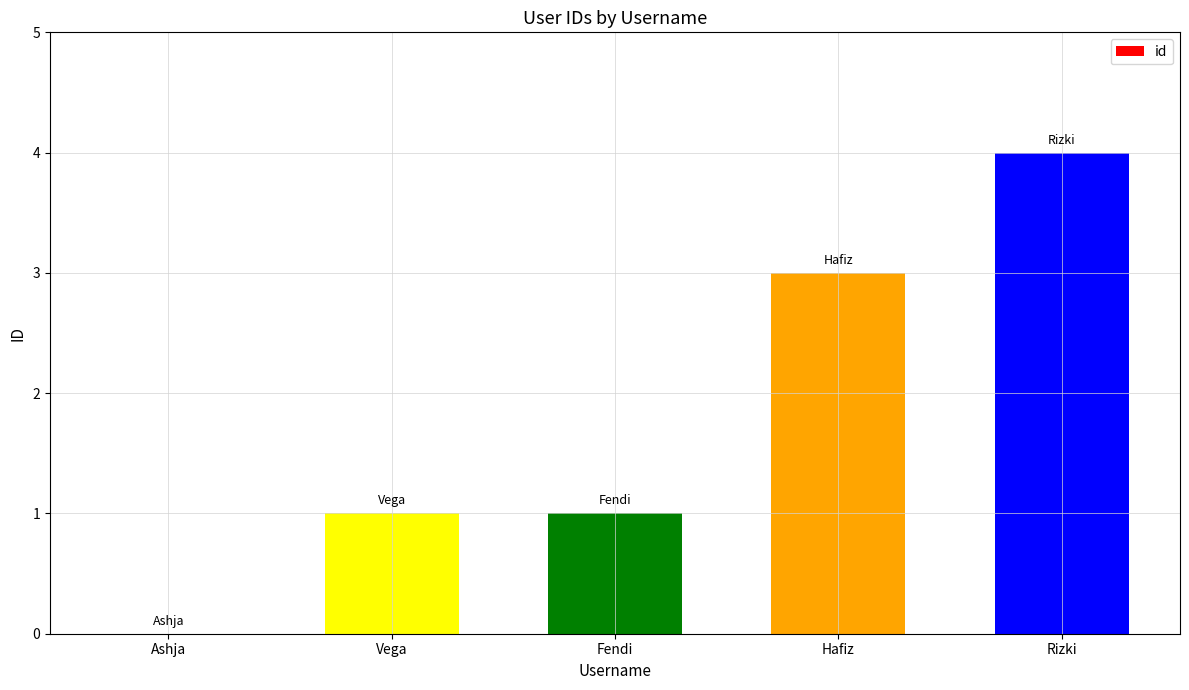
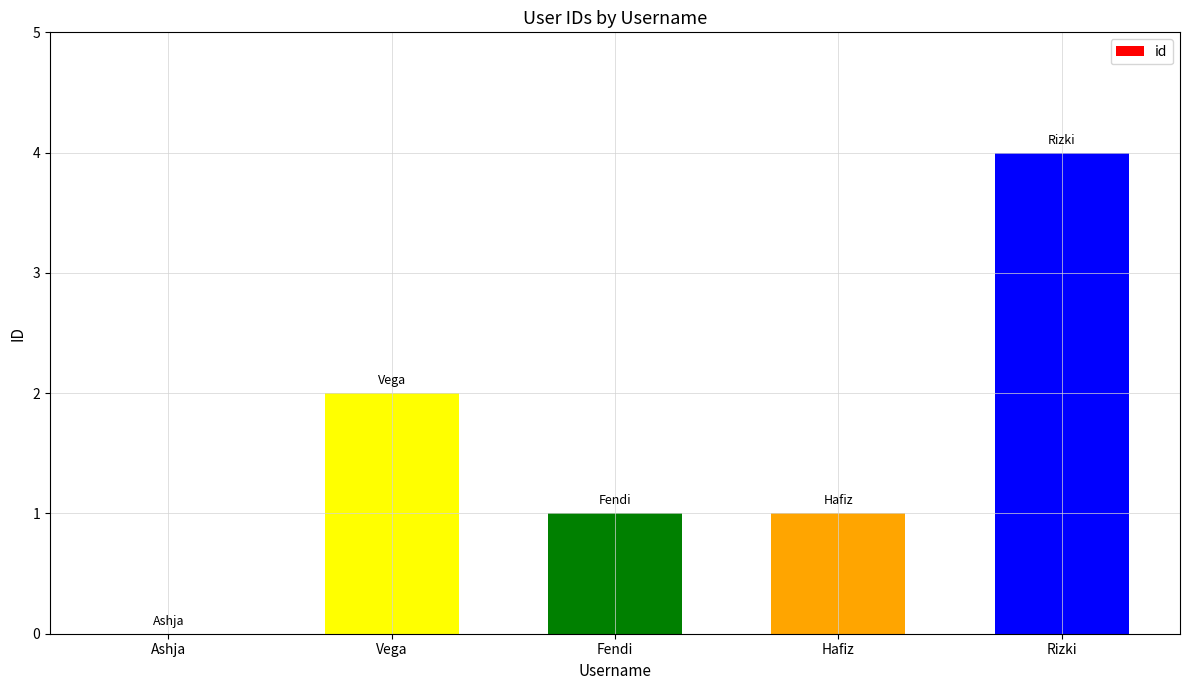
Vega: 1 -> 2
Hafiz: 3 -> 1
